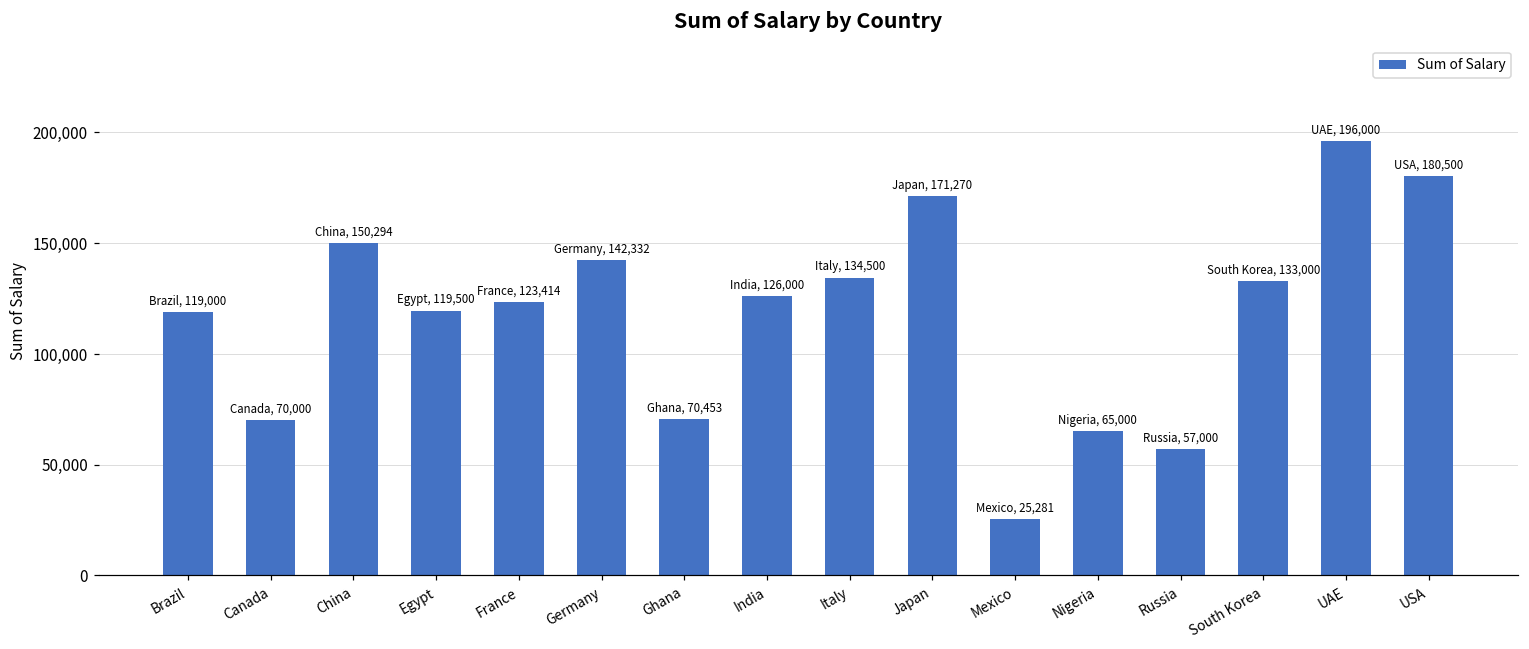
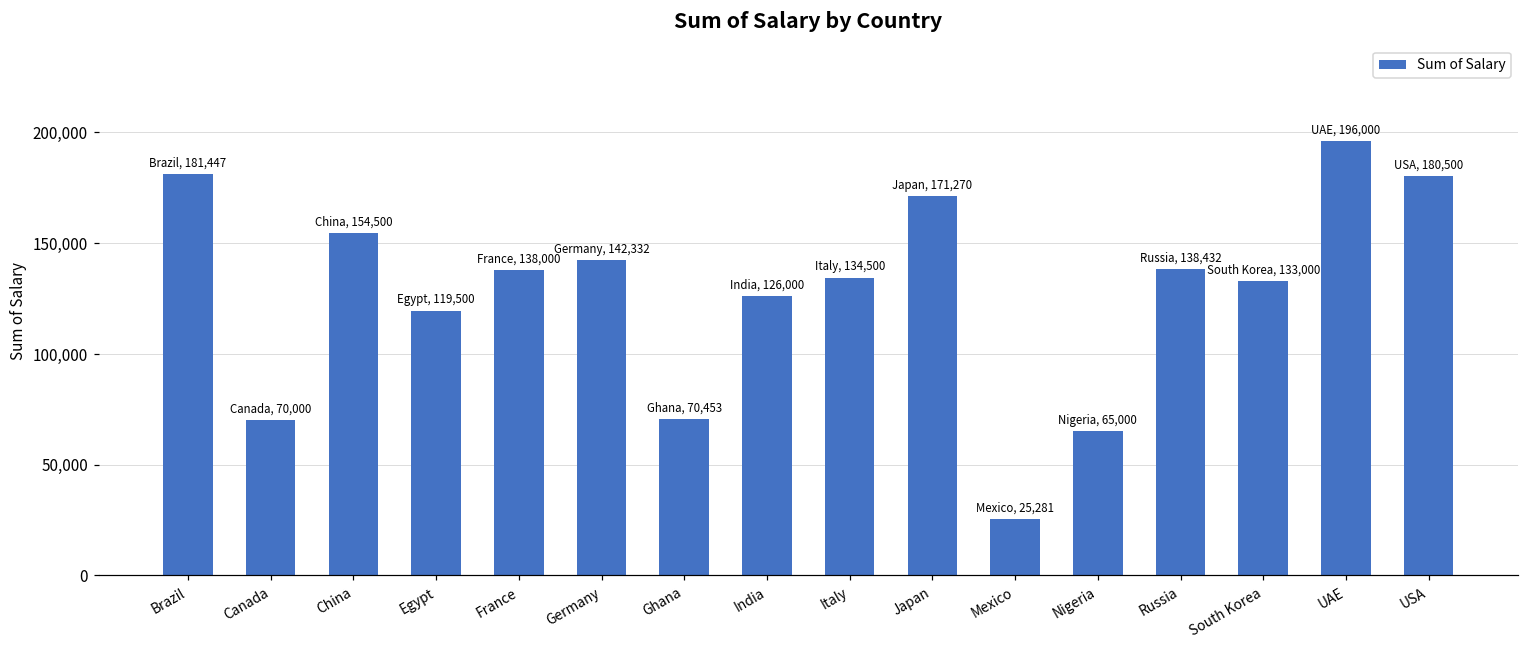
Brazil: 119,000 -> 181,447
China: 150,294 -> 154,500
France: 123,414 -> 138,000
Russia: 57,000 -> 138,432
